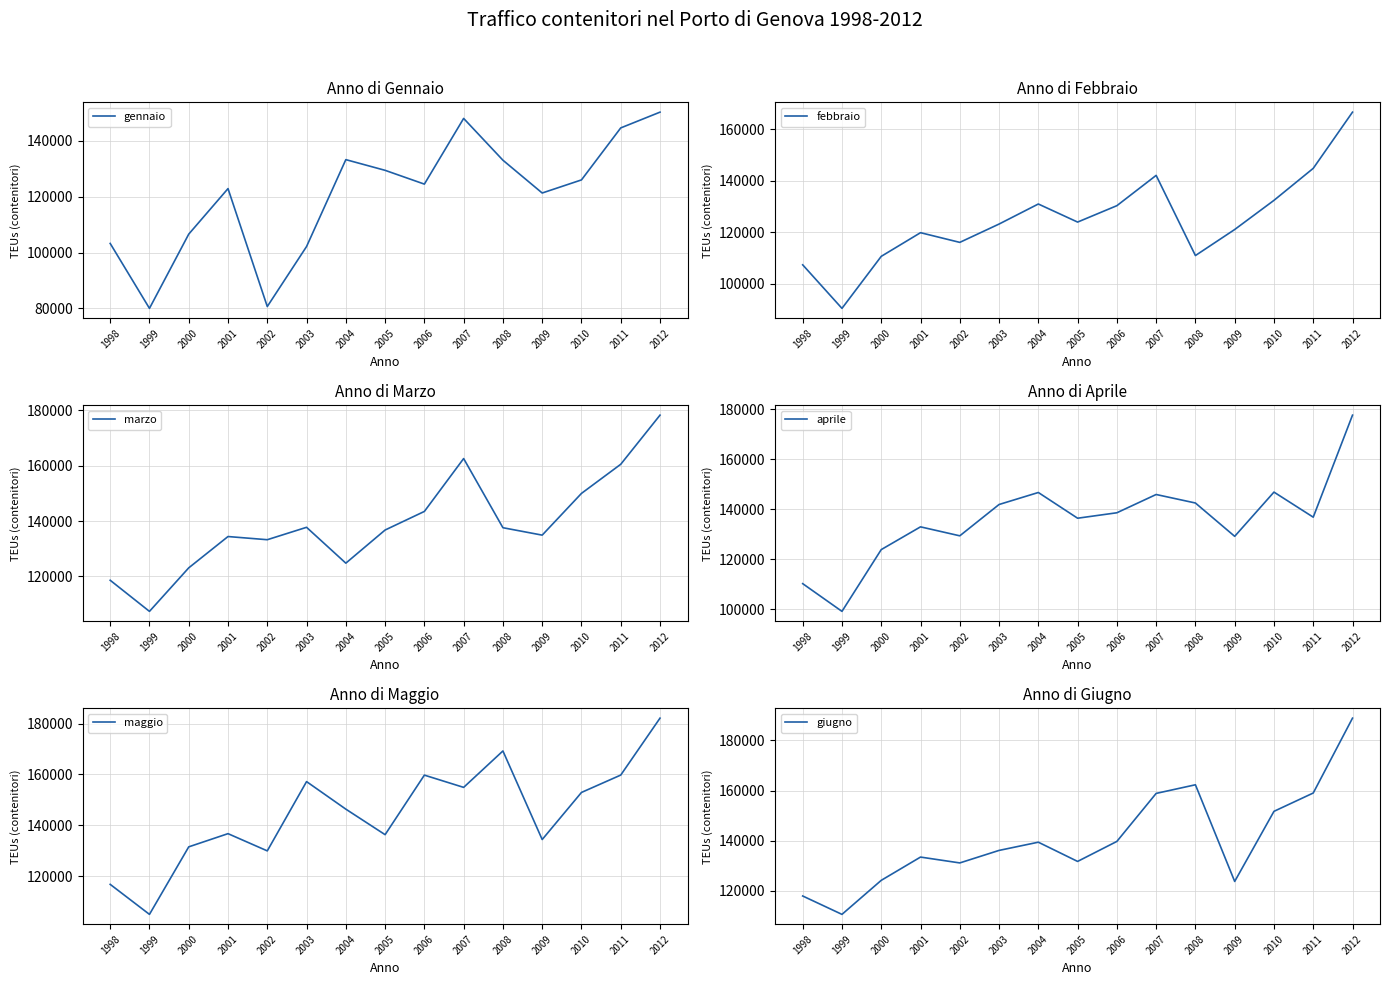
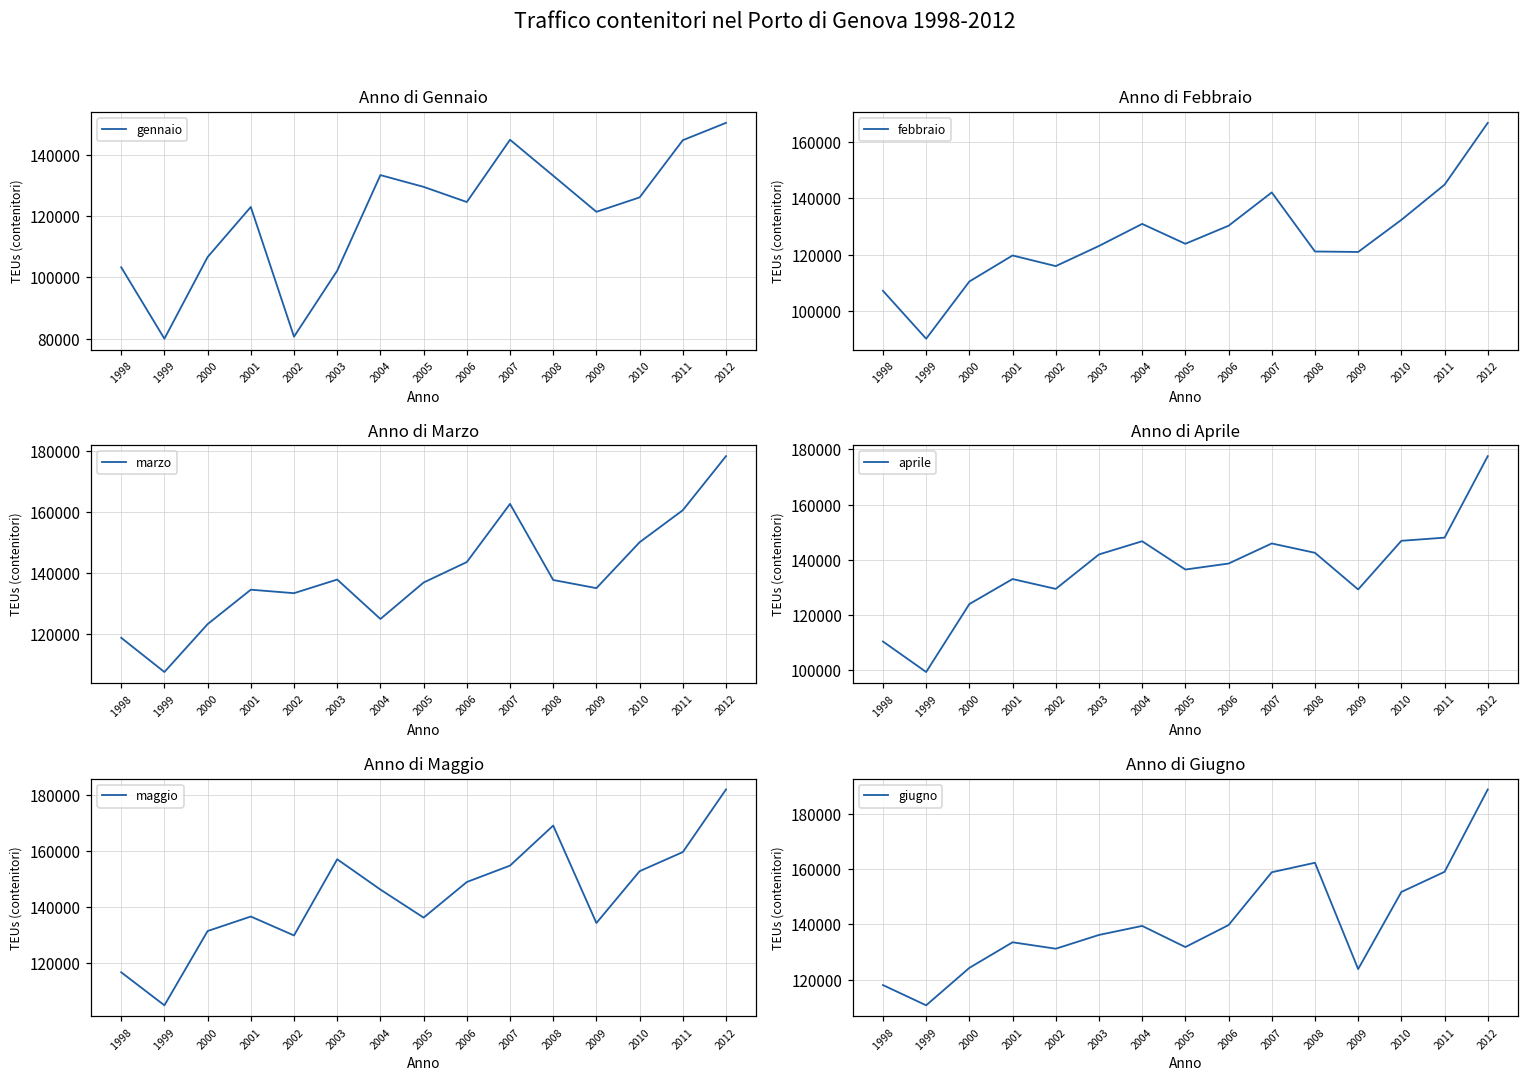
Anno di Gennaio, 2007: 148000 -> 145000
Anno di Febbraio, 2008: 111000 -> 121000
Anno di Aprile, 2011: 137000 -> 148000
Anno di Maggio, 2006: 160000 -> 149000
